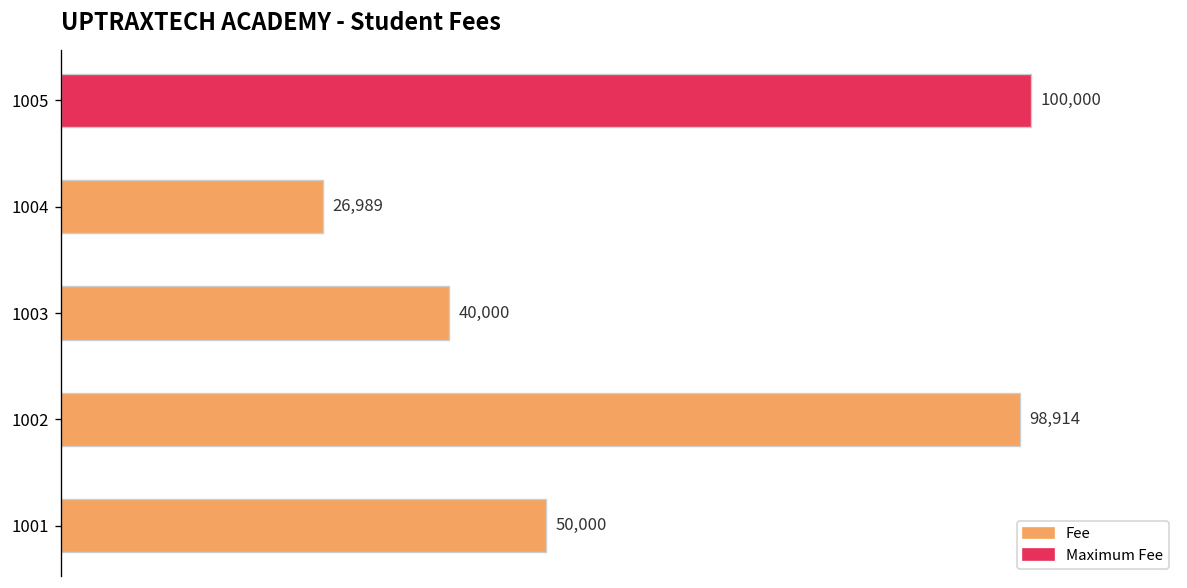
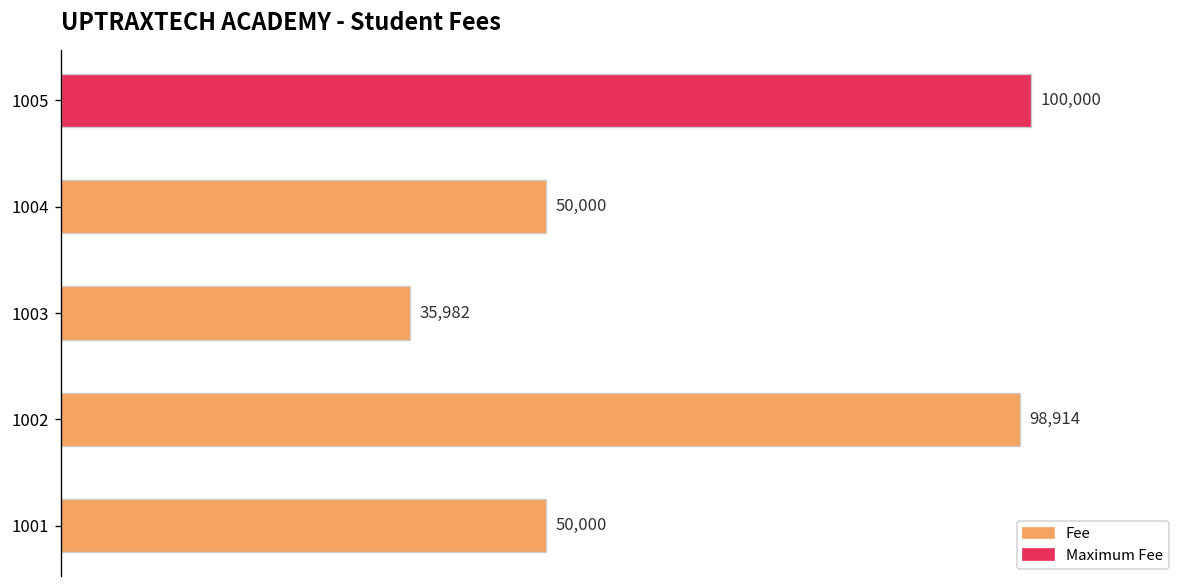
1004: 26,989 -> 50,000
1003: 40,000 -> 35,982
